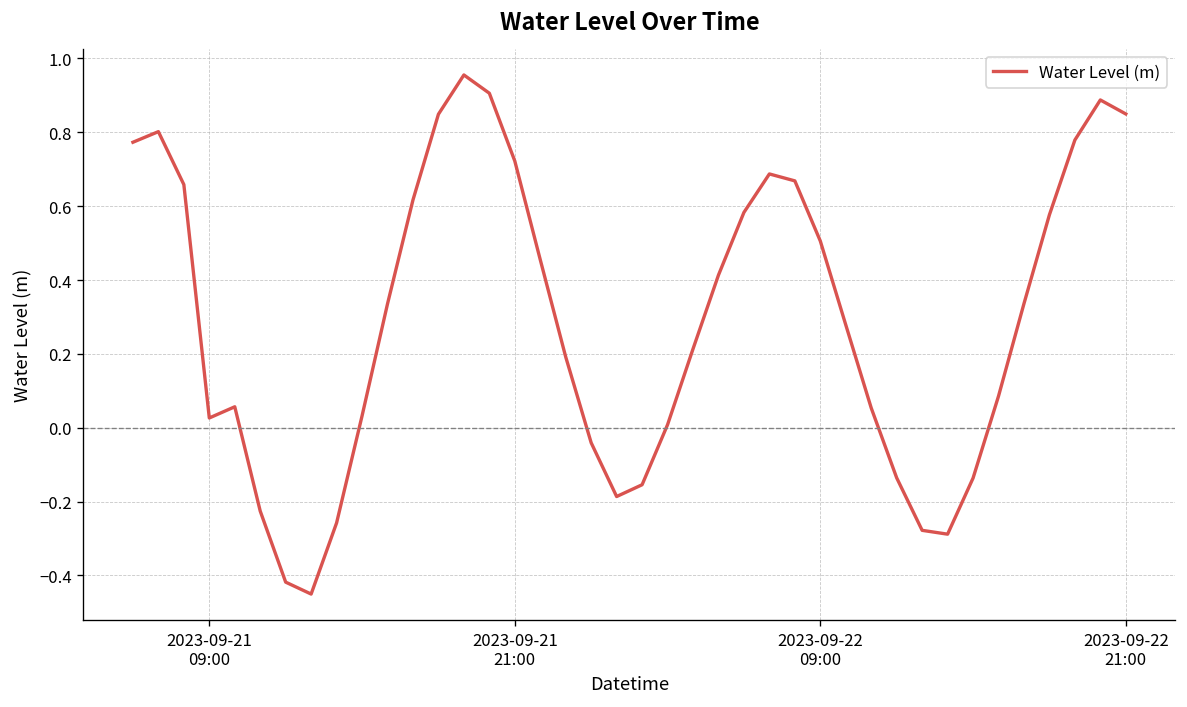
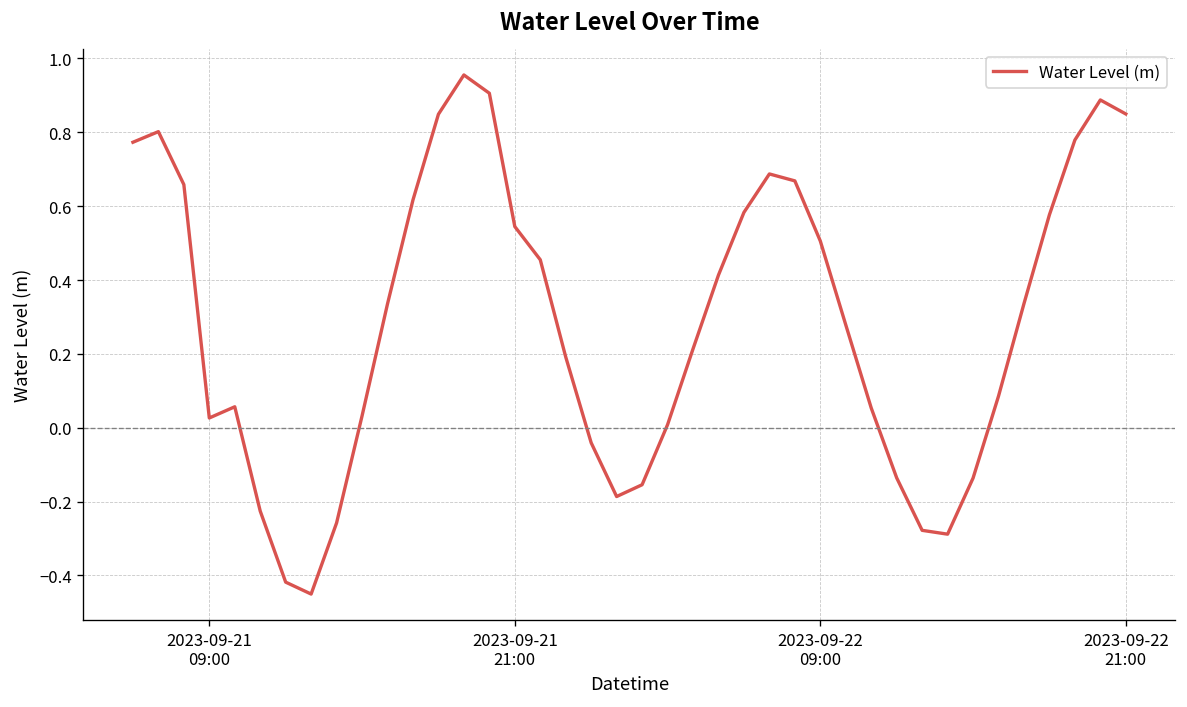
2023-09-21 21:00: 0.72 -> 0.54
